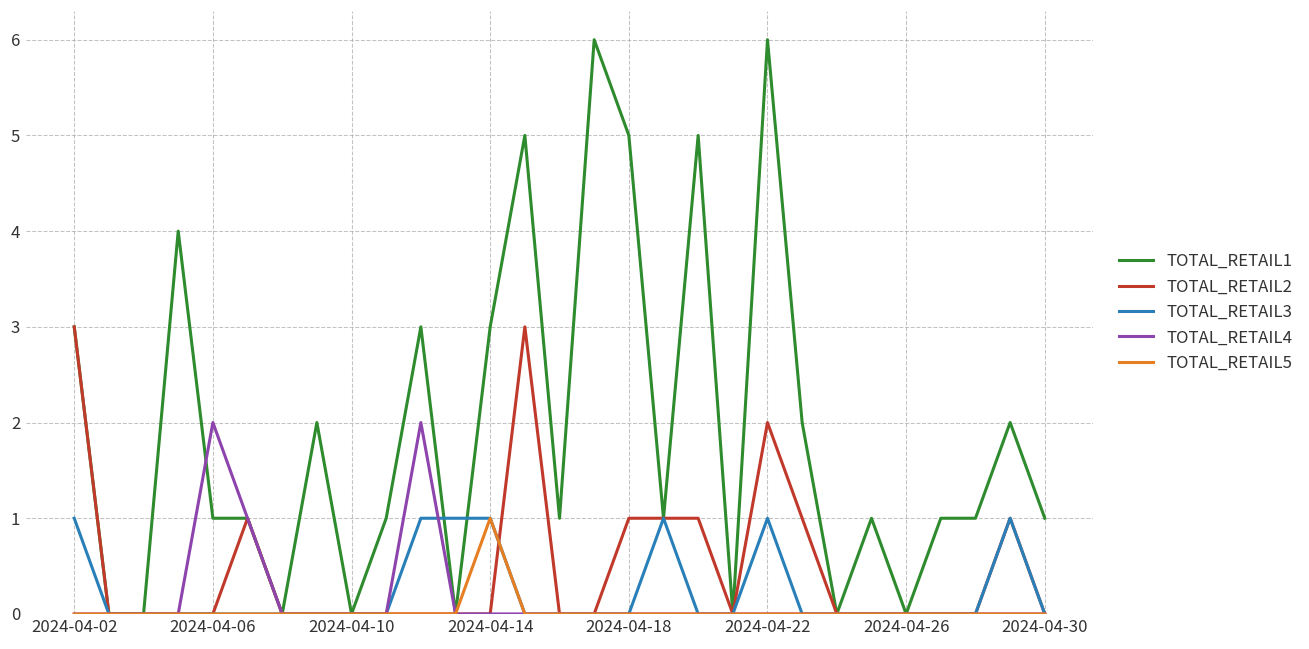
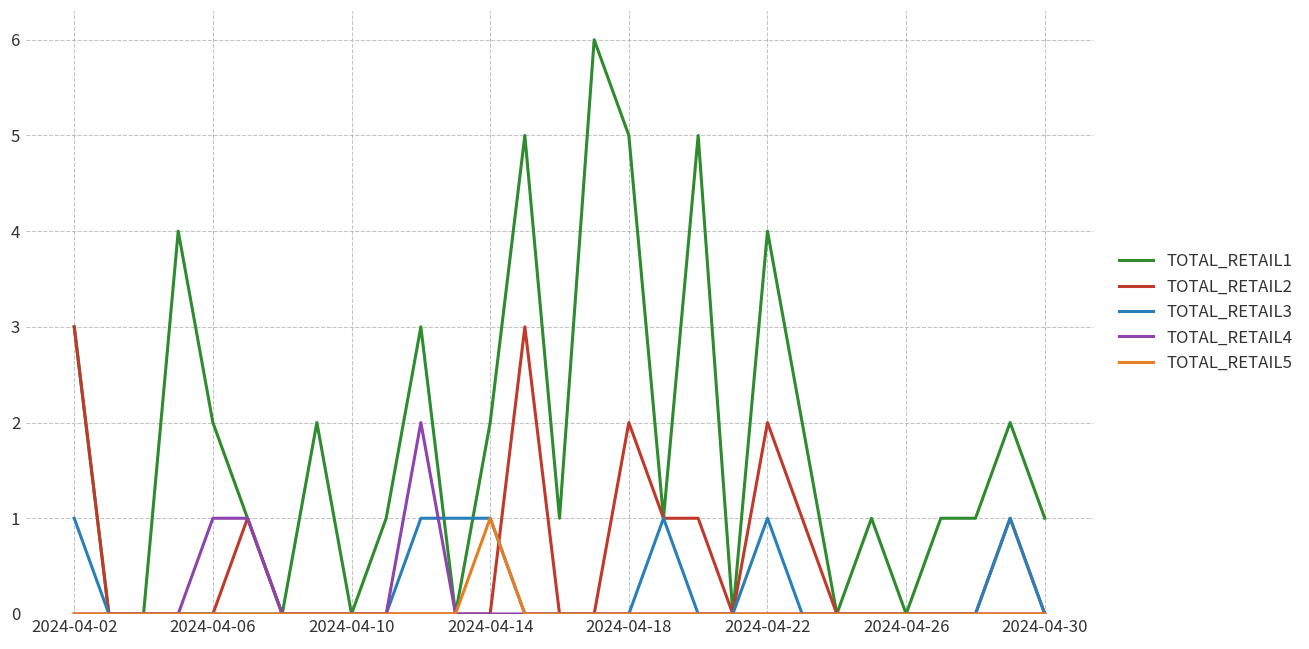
TOTAL_RETAIL1, 2024-04-06: 1 -> 2
TOTAL_RETAIL4, 2024-04-06: 2 -> 1
TOTAL_RETAIL1, 2024-04-14: 3 -> 2
TOTAL_RETAIL2, 2024-04-18: 1 -> 2
TOTAL_RETAIL1, 2024-04-22: 6 -> 4
